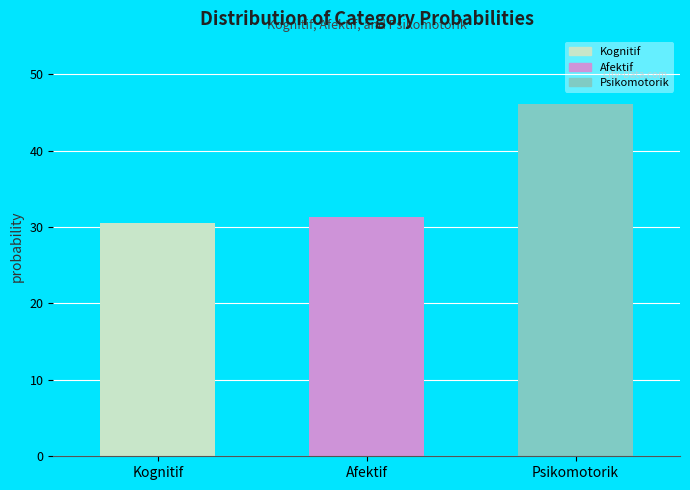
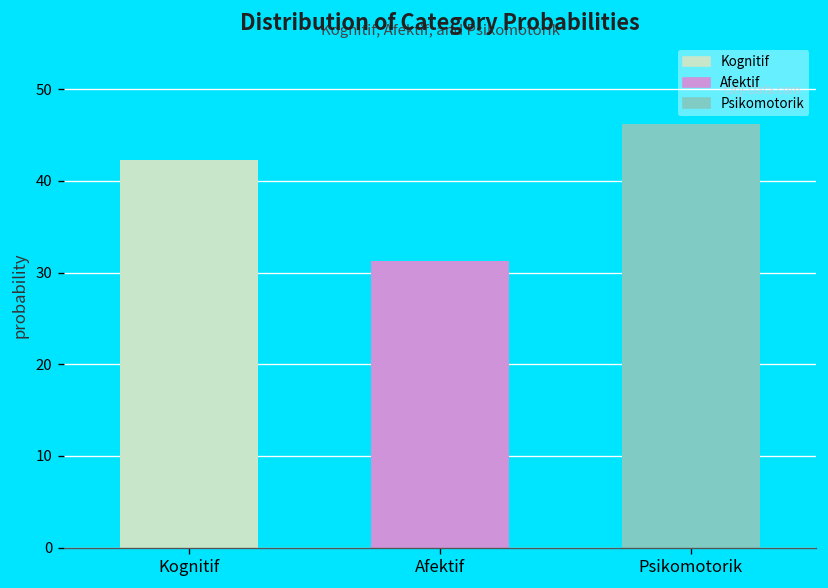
Kognitif: 30 -> 42
